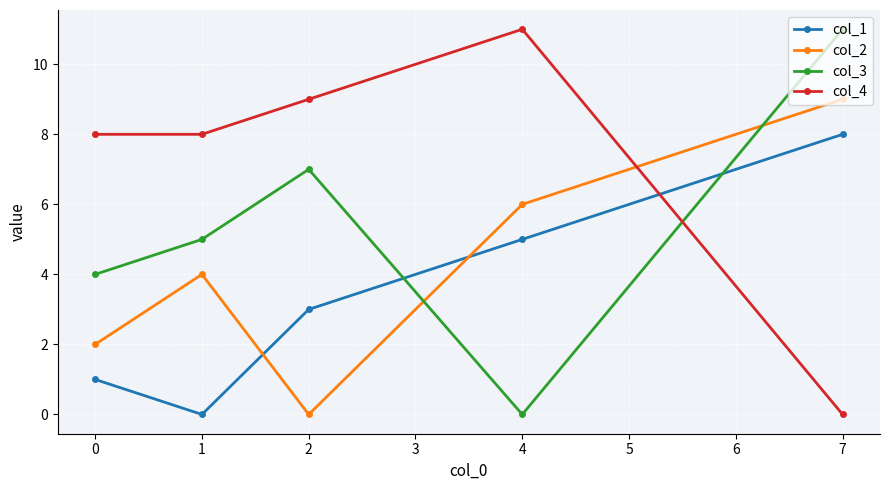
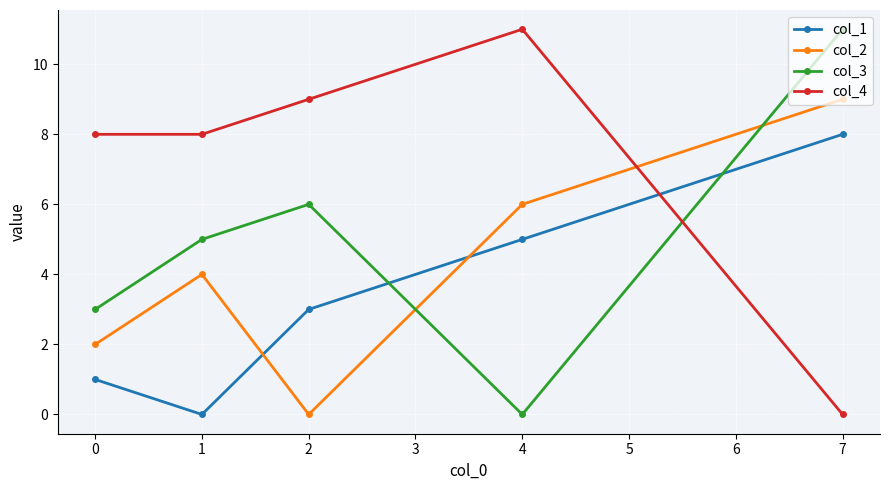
col_3, 0: 4 -> 3
col_3, 2: 7 -> 6
